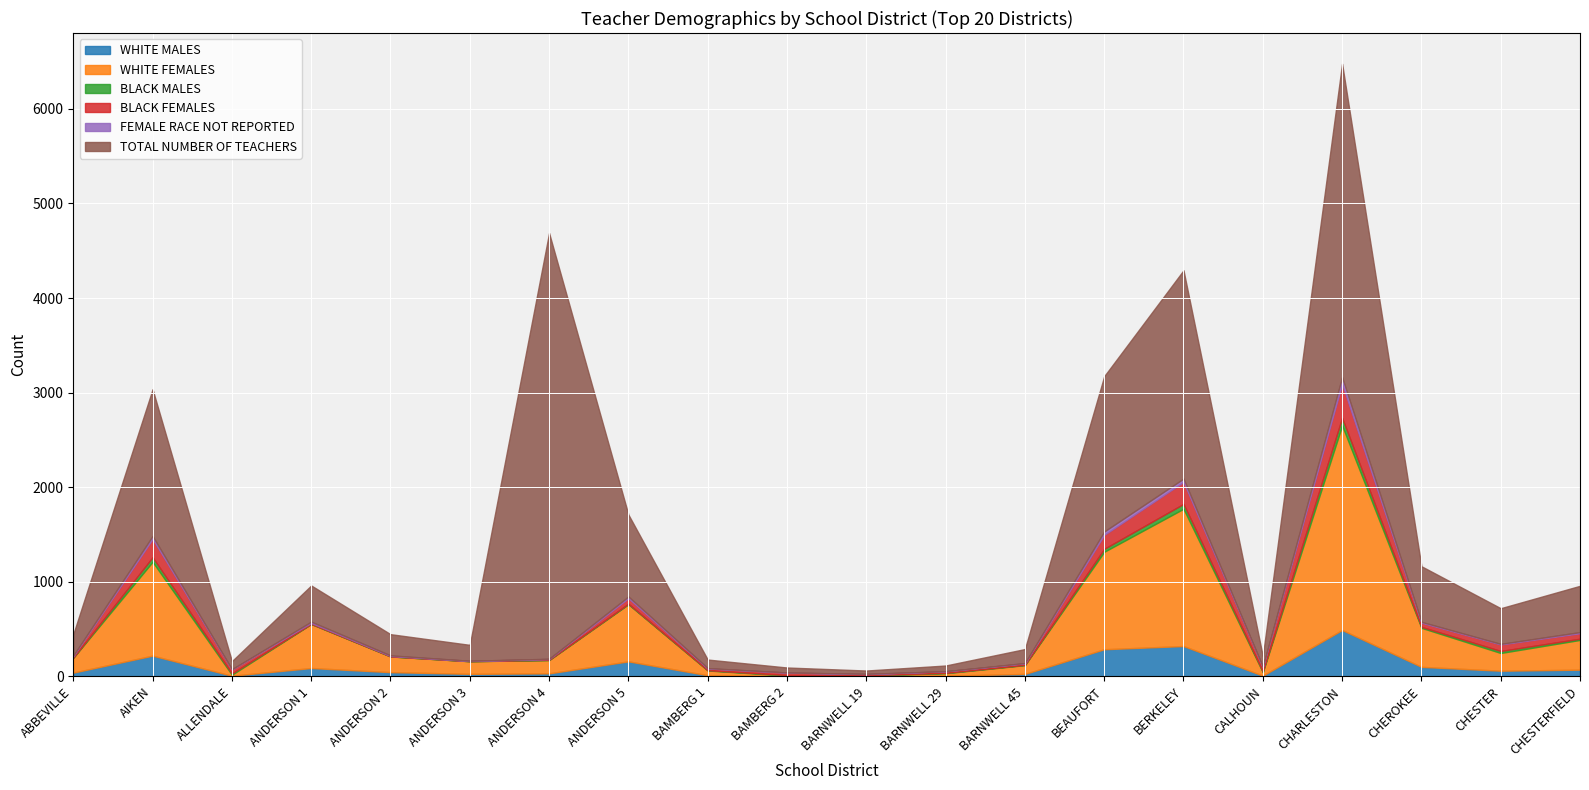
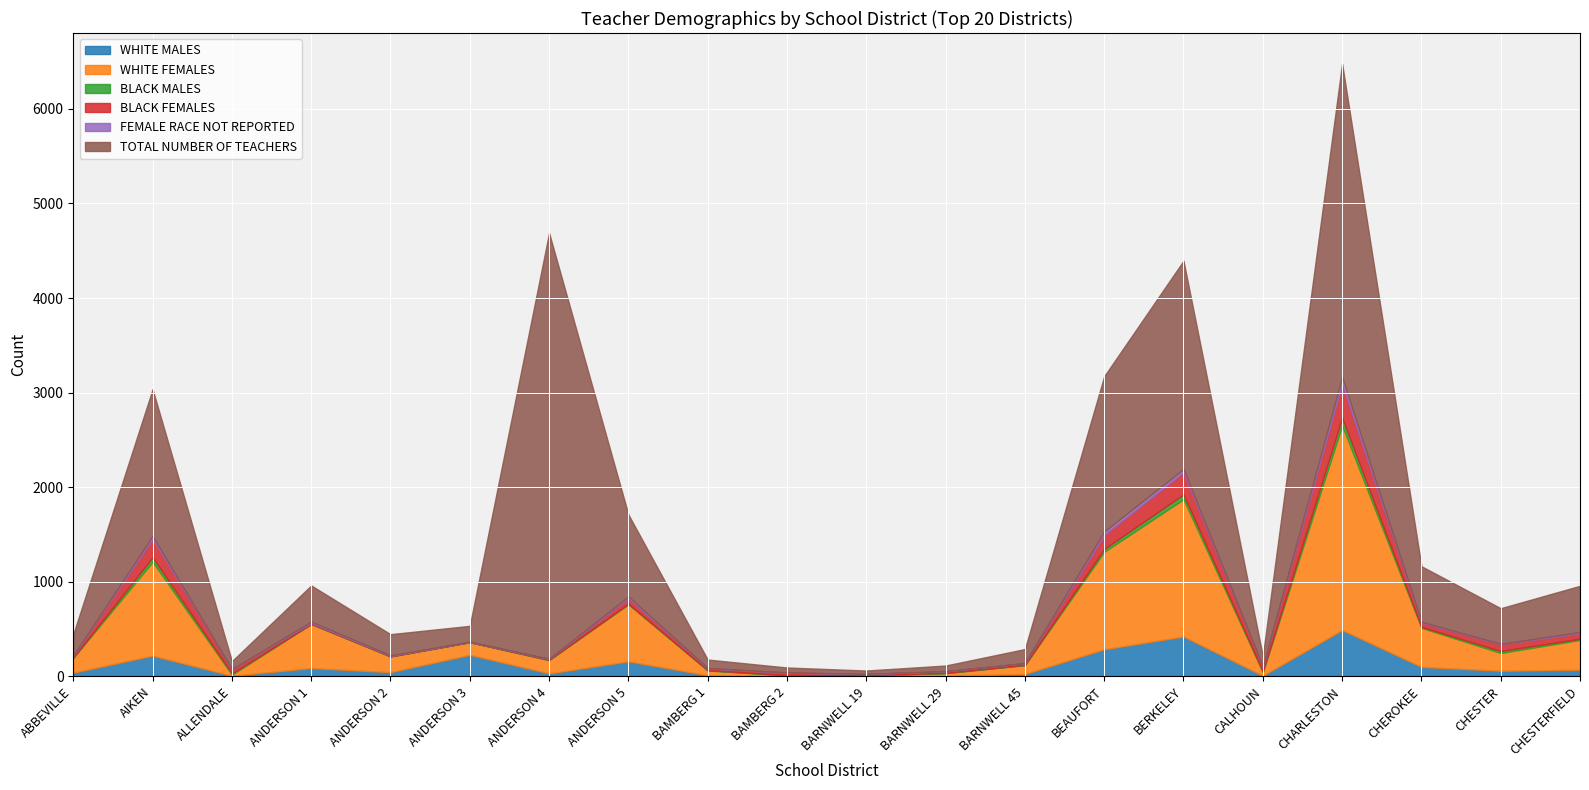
WHITE MALES, ANDERSON 3: 0 -> 200
WHITE MALES, BERKELEY: 300 -> 400
